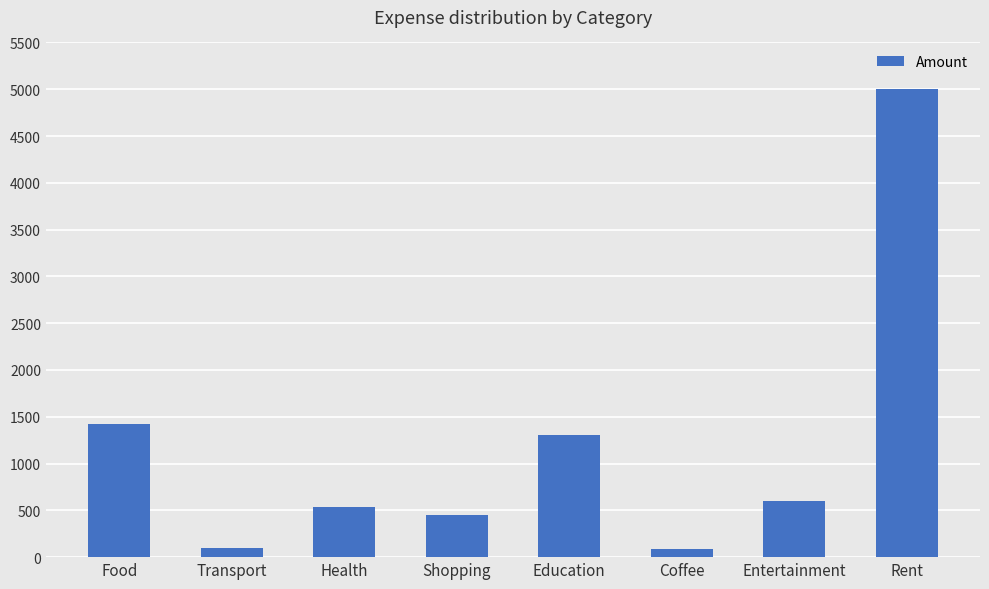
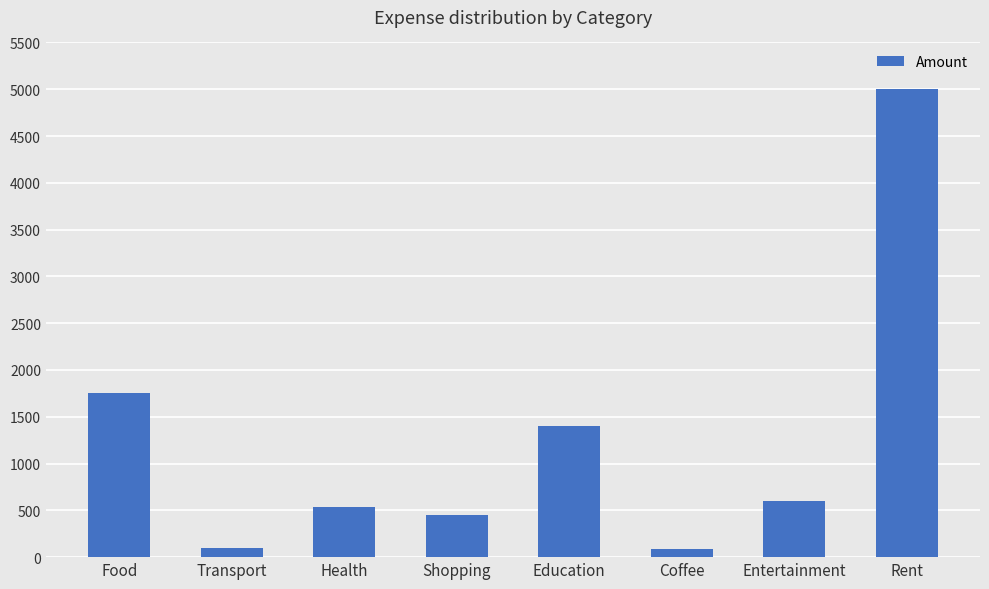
Food: 1400 -> 1800
Education: 1300 -> 1400
